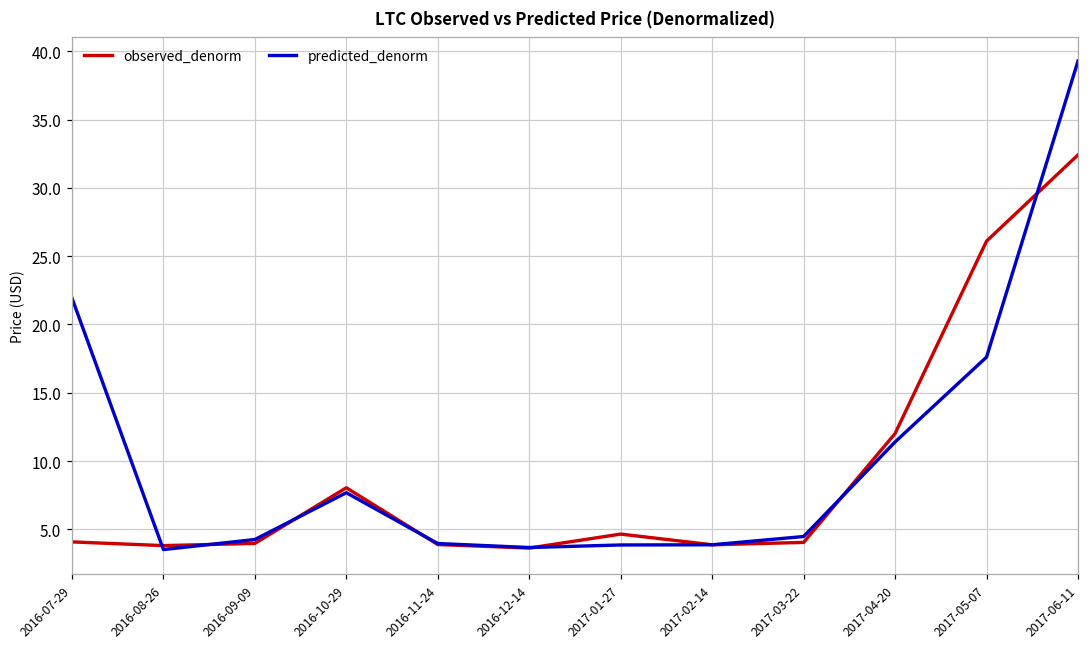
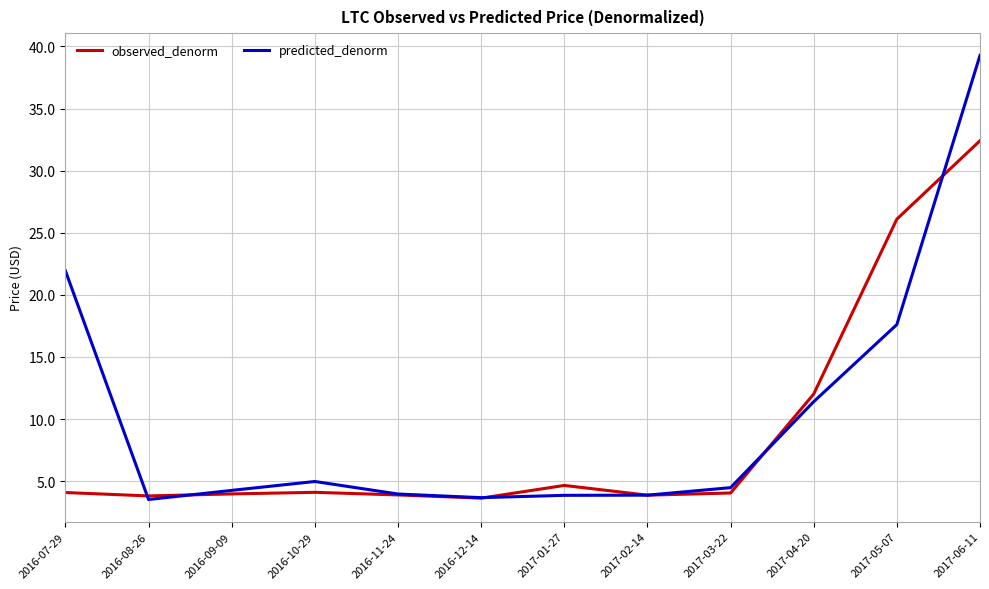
observed_denorm, 2016-10-29: 8.0 -> 4.1
predicted_denorm, 2016-10-29: 7.7 -> 5.0
